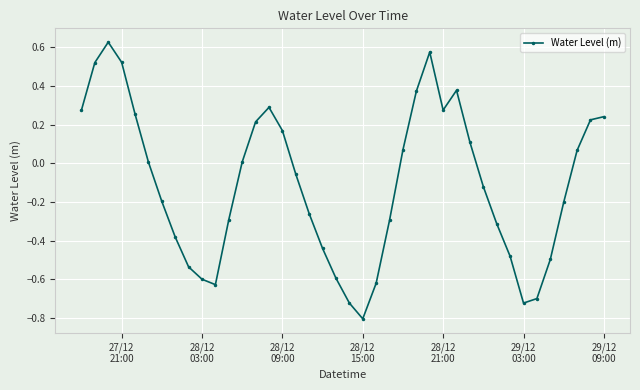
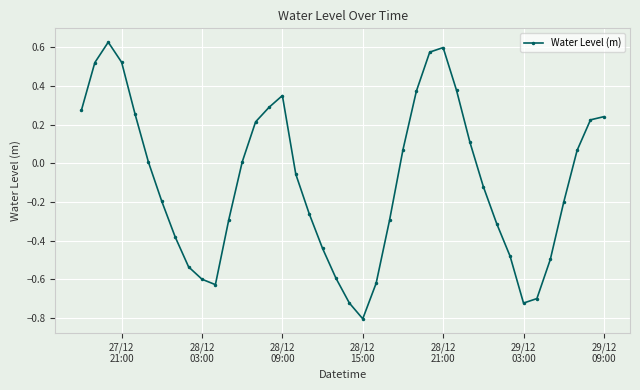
28/12 09:00: 0.17 -> 0.35
28/12 21:00: 0.27 -> 0.60
